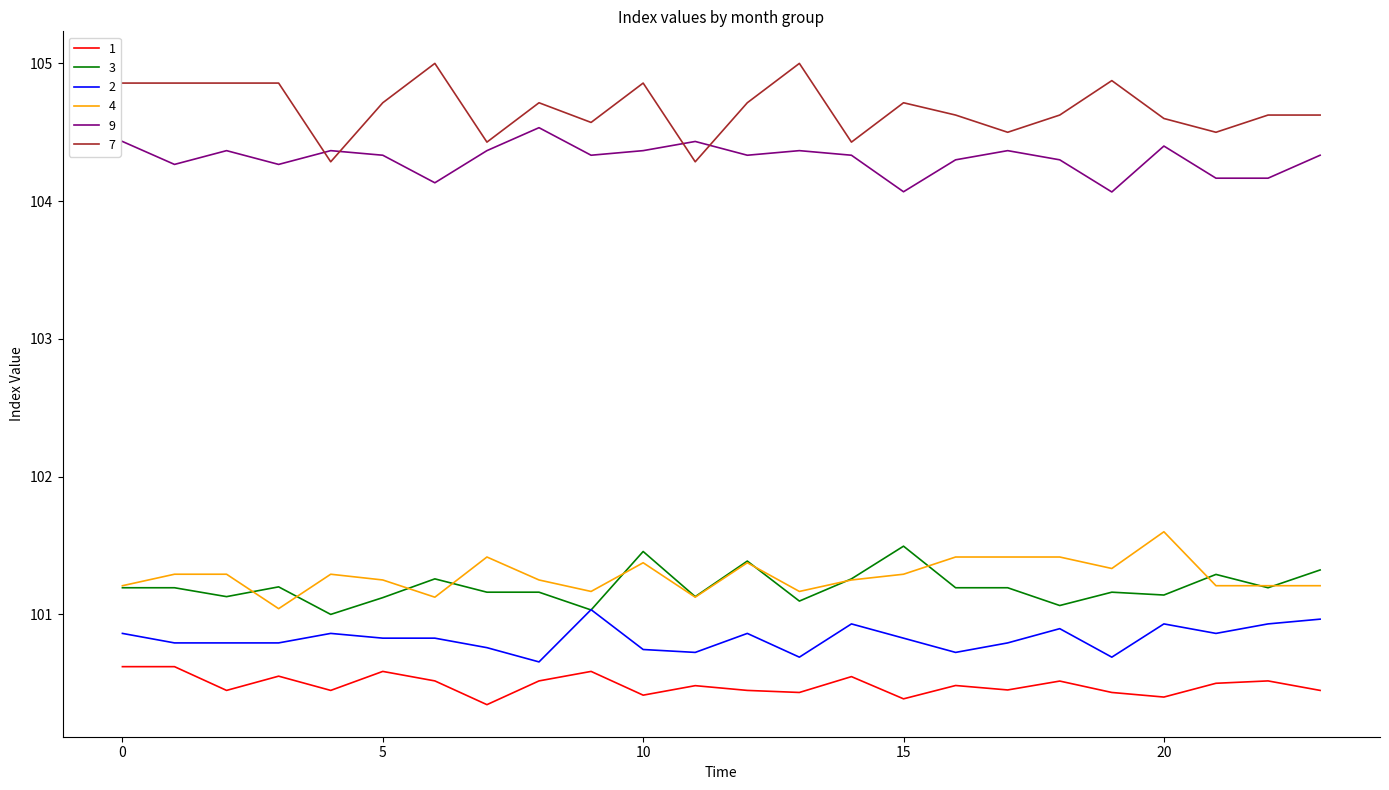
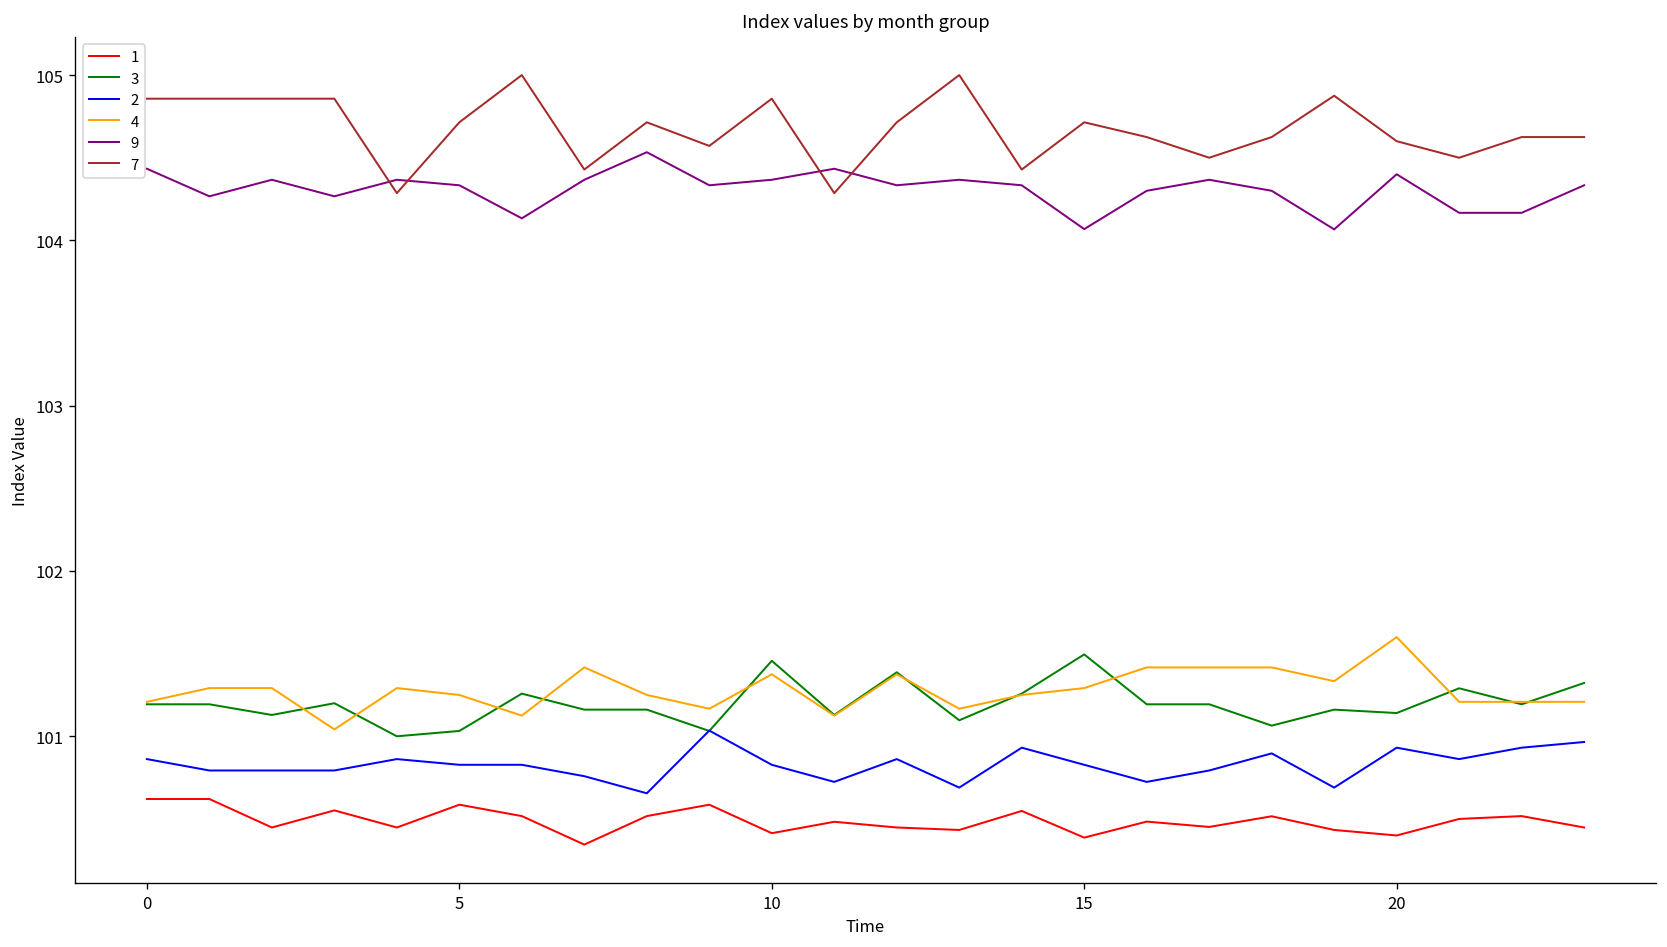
3, 5: 101.12 -> 101.03
2, 10: 100.75 -> 100.83
